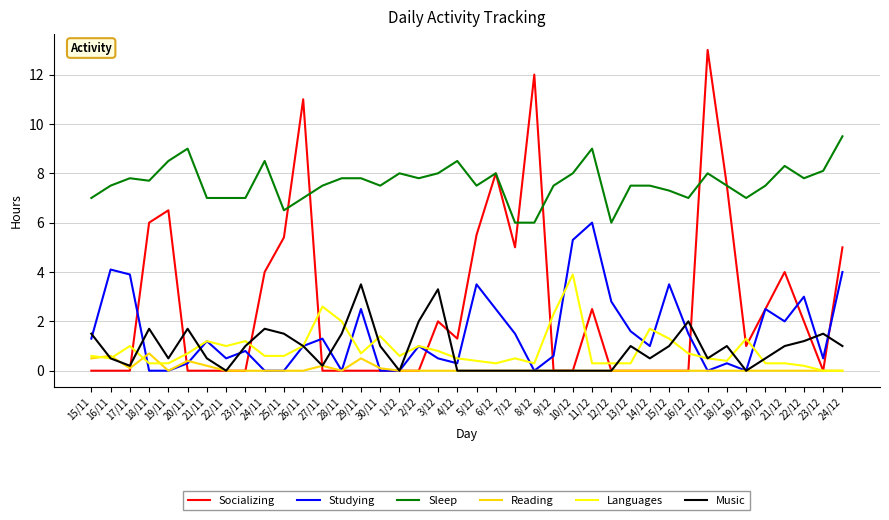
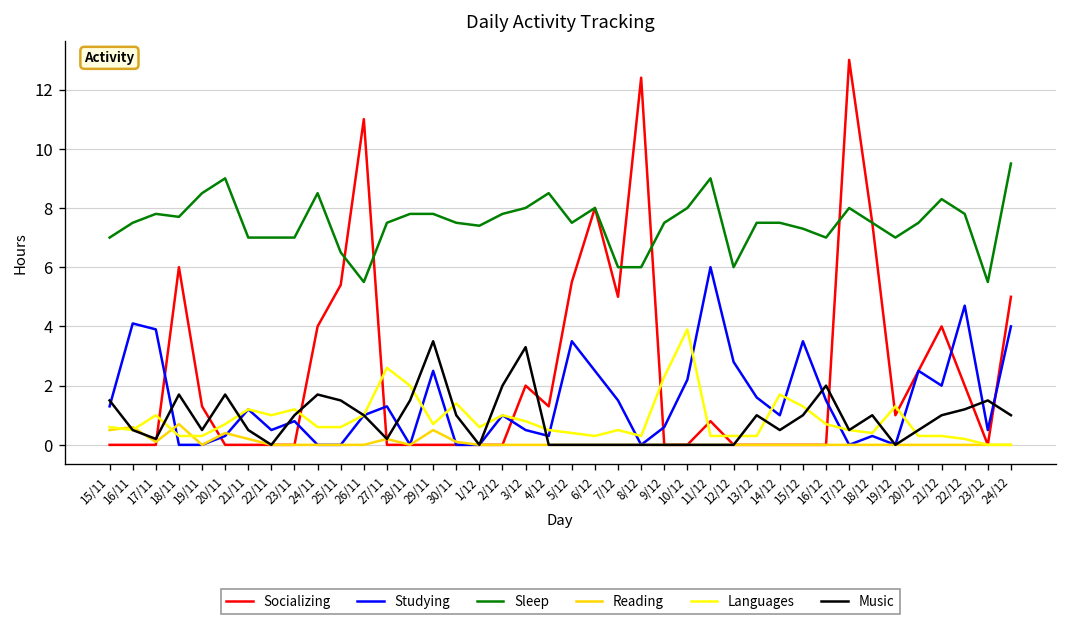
Socializing, 19/11: 6.5 -> 1.3
Sleep, 26/11: 7.0 -> 5.5
Sleep, 1/12: 8.0 -> 7.4
Socializing, 8/12: 12.0 -> 12.4
Studying, 10/12: 5.3 -> 2.2
Socializing, 11/12: 2.5 -> 0.8
Studying, 22/12: 3.0 -> 4.7
Sleep, 23/12: 8.1 -> 5.5
